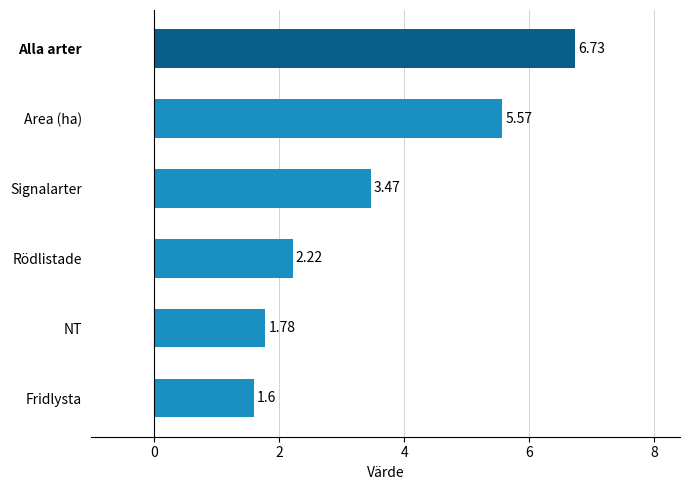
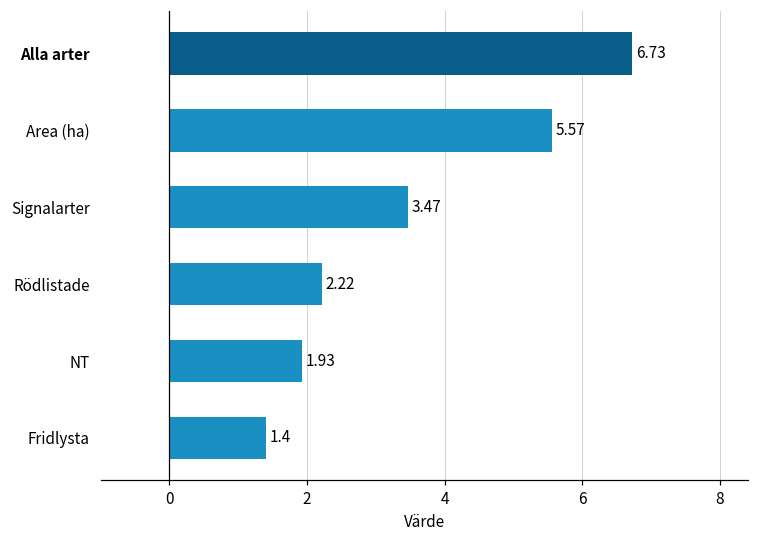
NT: 1.78 -> 1.93
Fridlysta: 1.6 -> 1.4
